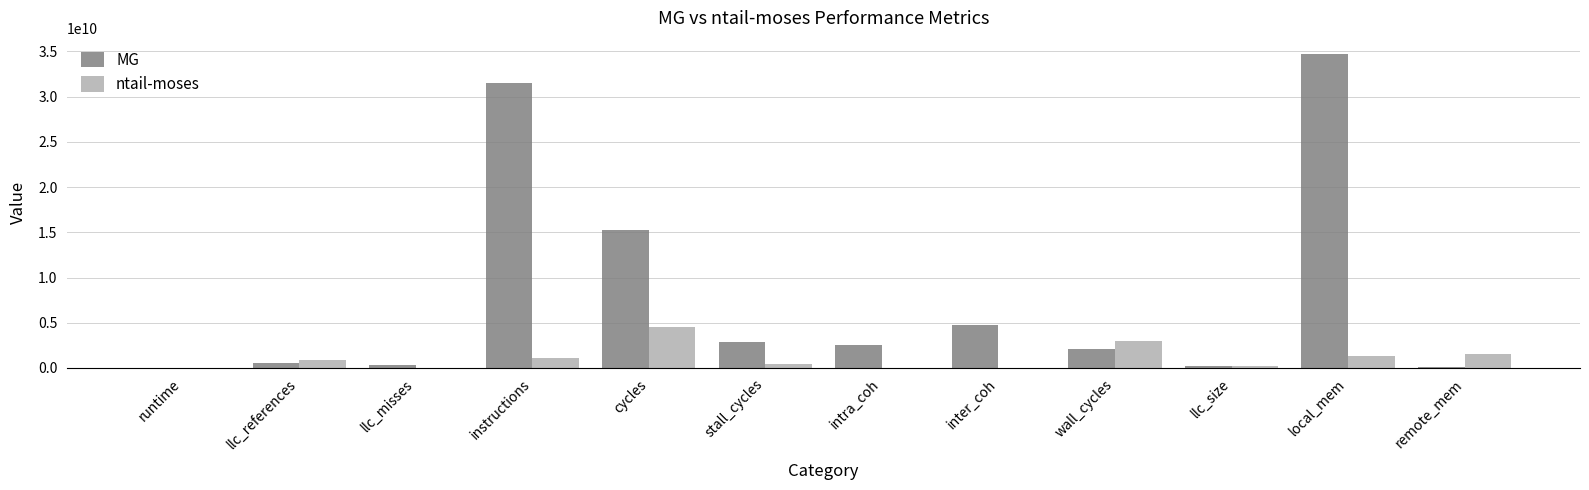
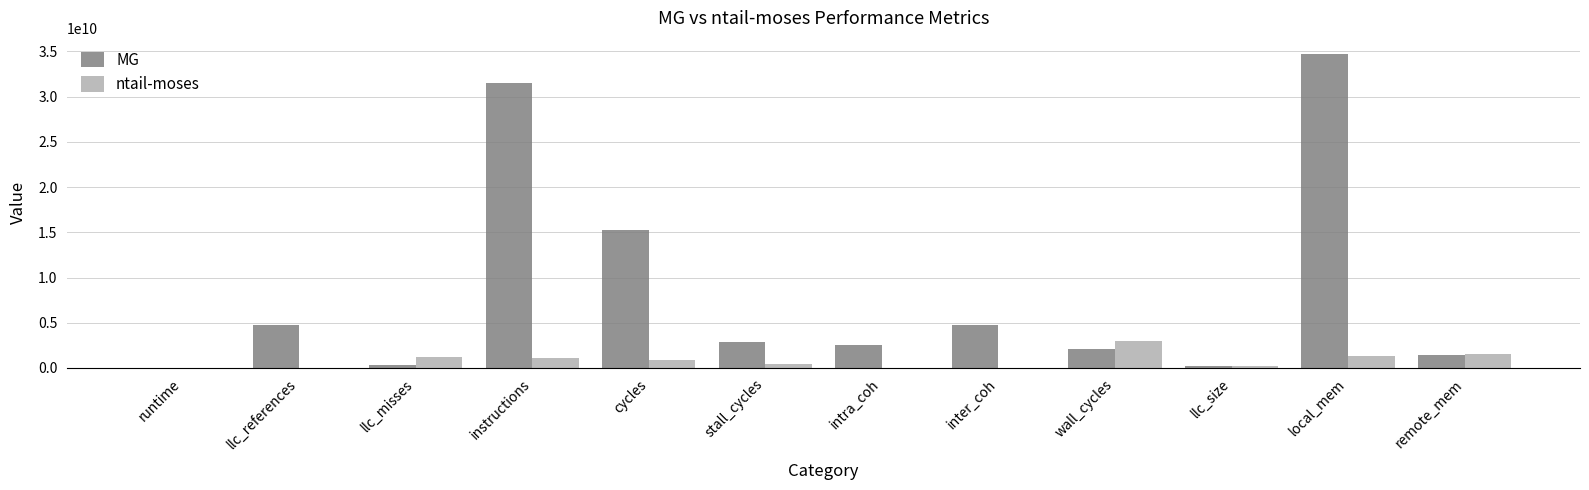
MG, llc_references: 0 -> 5000000000
ntail-moses, llc_references: 1000000000 -> 0
ntail-moses, llc_misses: 0 -> 1000000000
ntail-moses, cycles: 5000000000 -> 1000000000
MG, remote_mem: 0 -> 1000000000
